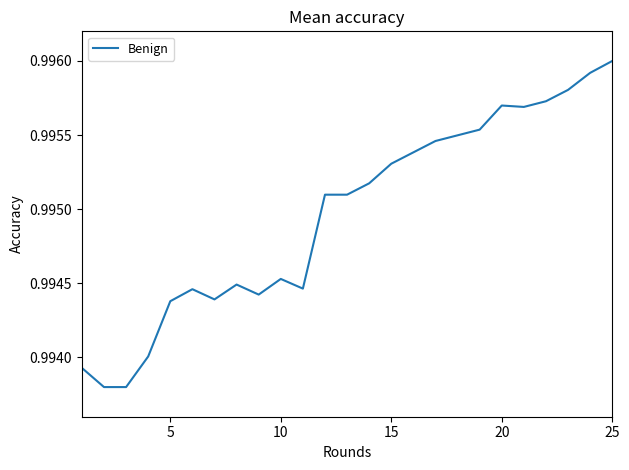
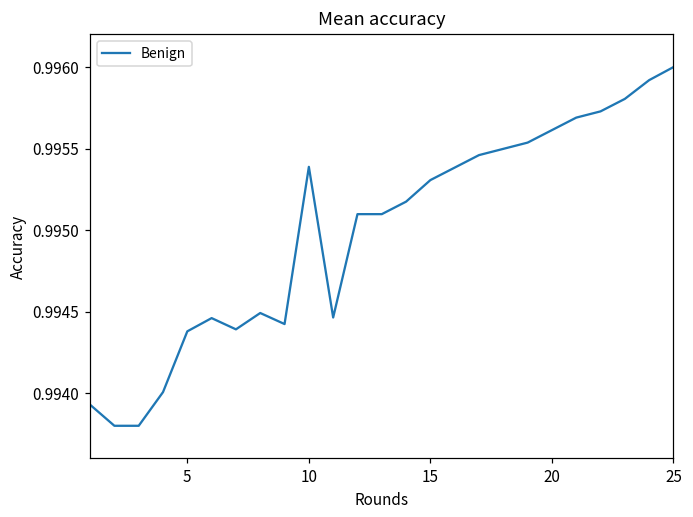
10: 0.99453 -> 0.99539
20: 0.99570 -> 0.99561
